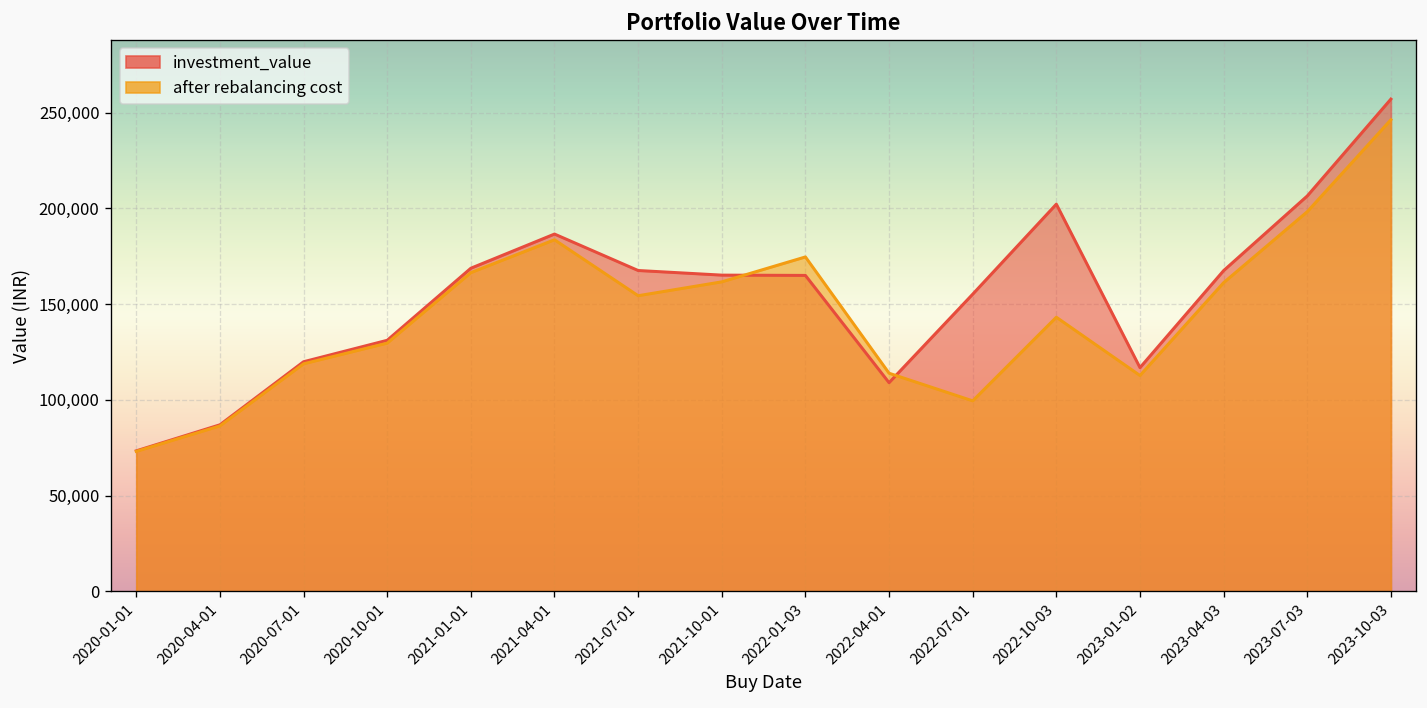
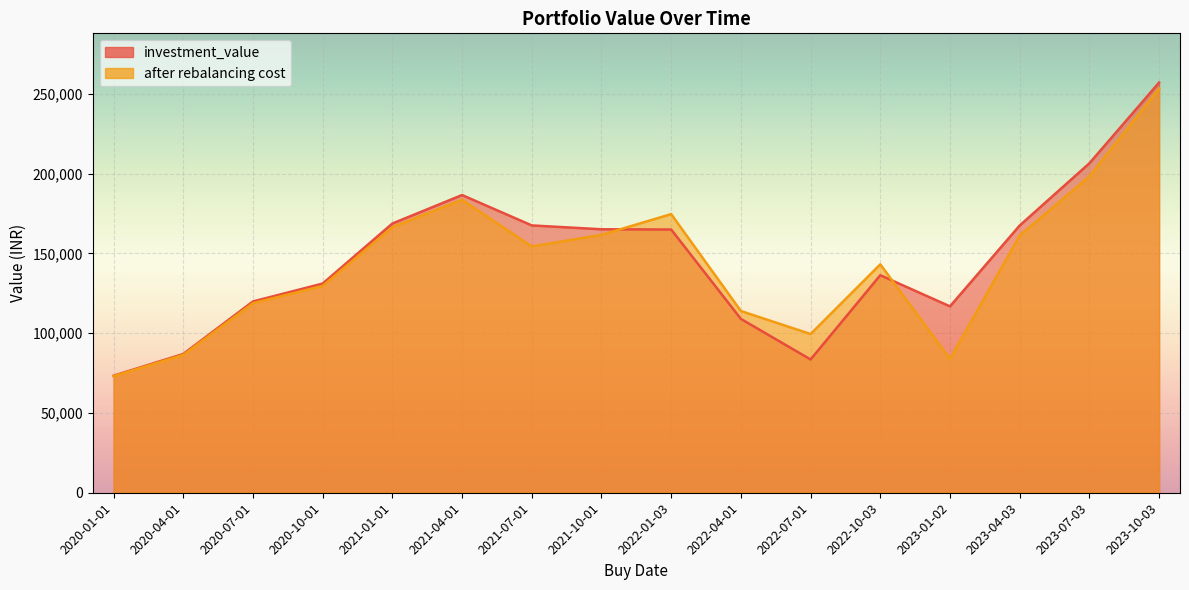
investment_value, 2022-07-01: 155,000 -> 84,000
investment_value, 2022-10-03: 202,000 -> 136,000
after rebalancing cost, 2023-01-02: 113,000 -> 84,000
after rebalancing cost, 2023-10-03: 246,000 -> 253,000
